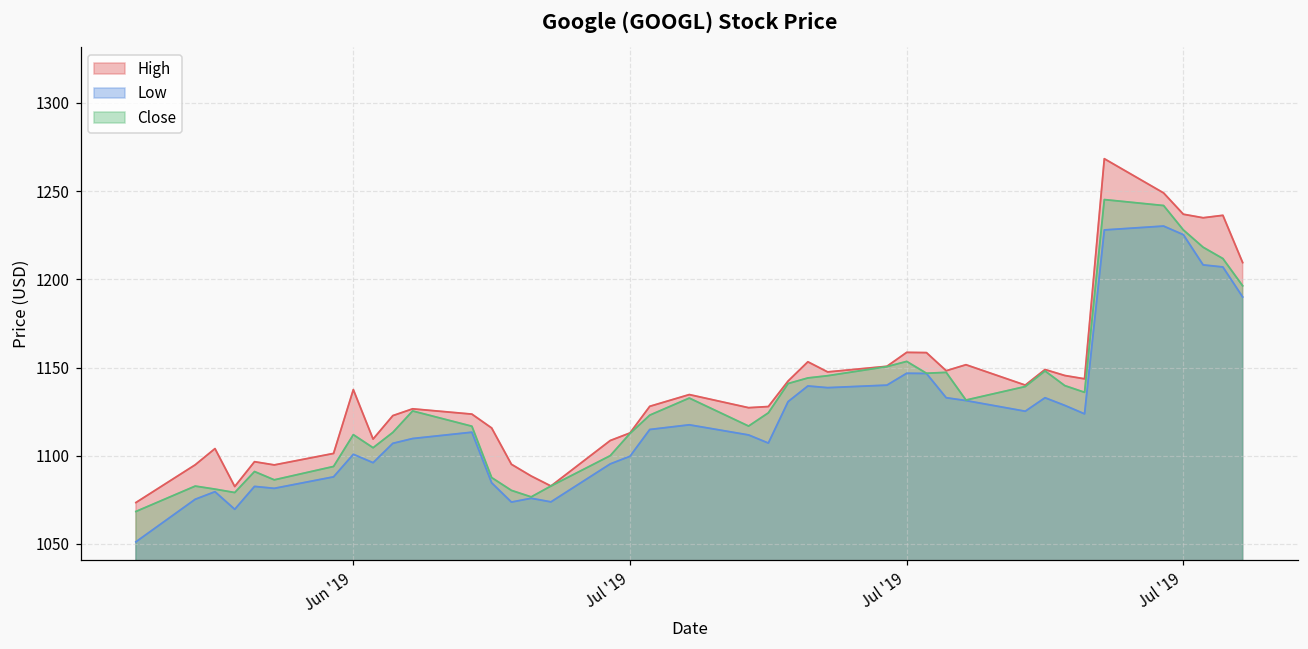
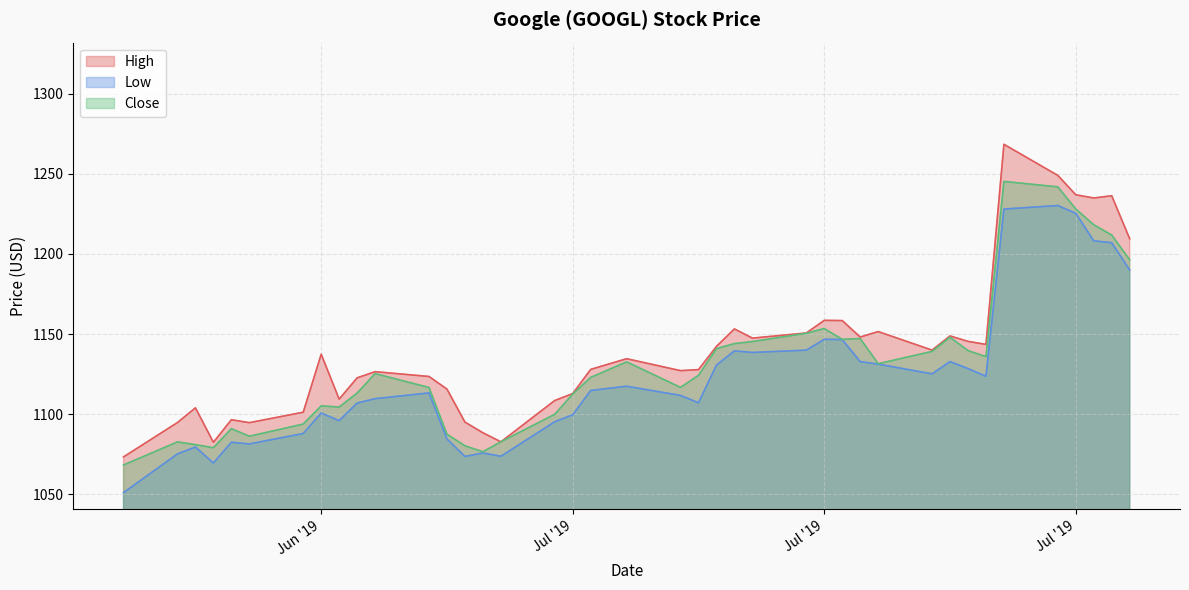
Close, Jun '19: 1112 -> 1105
